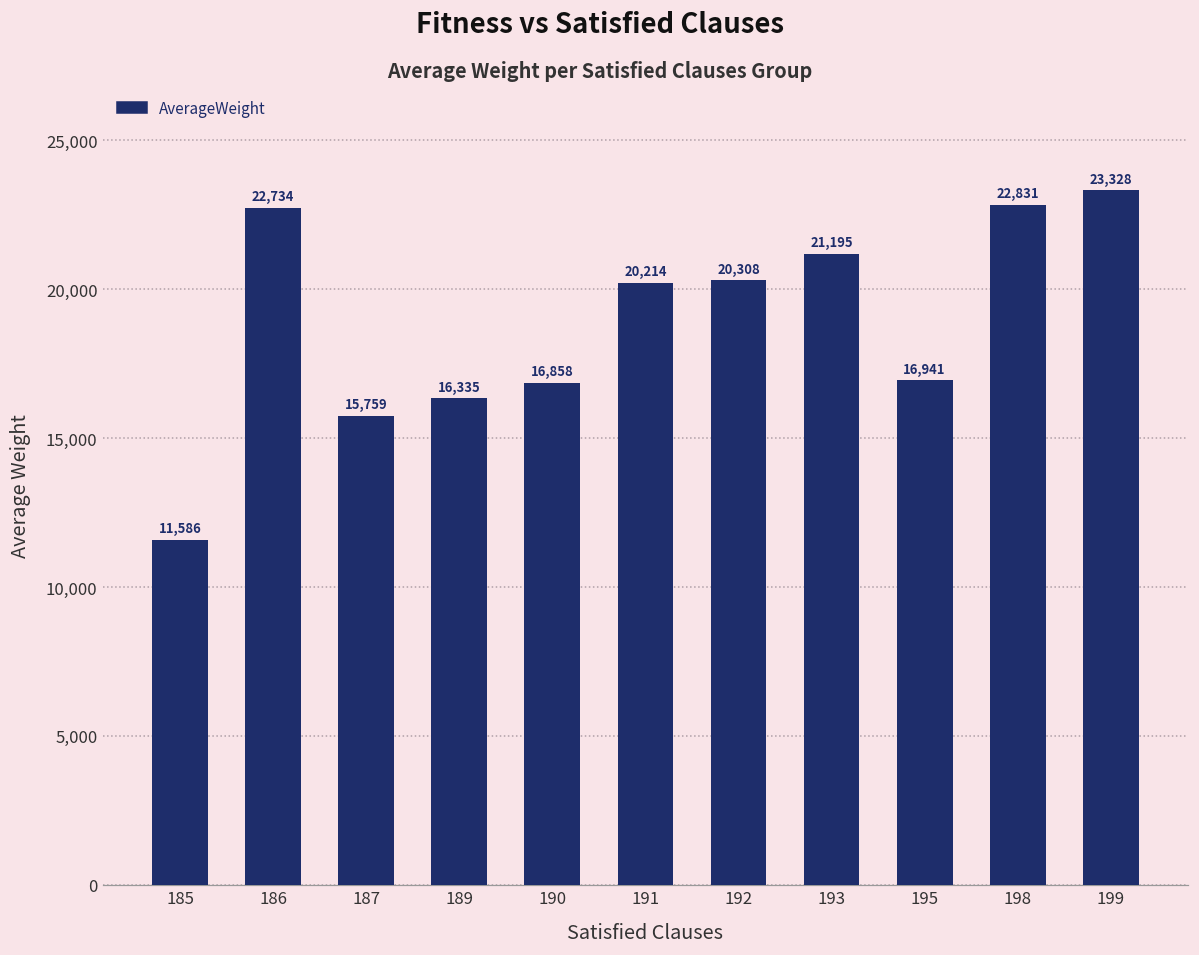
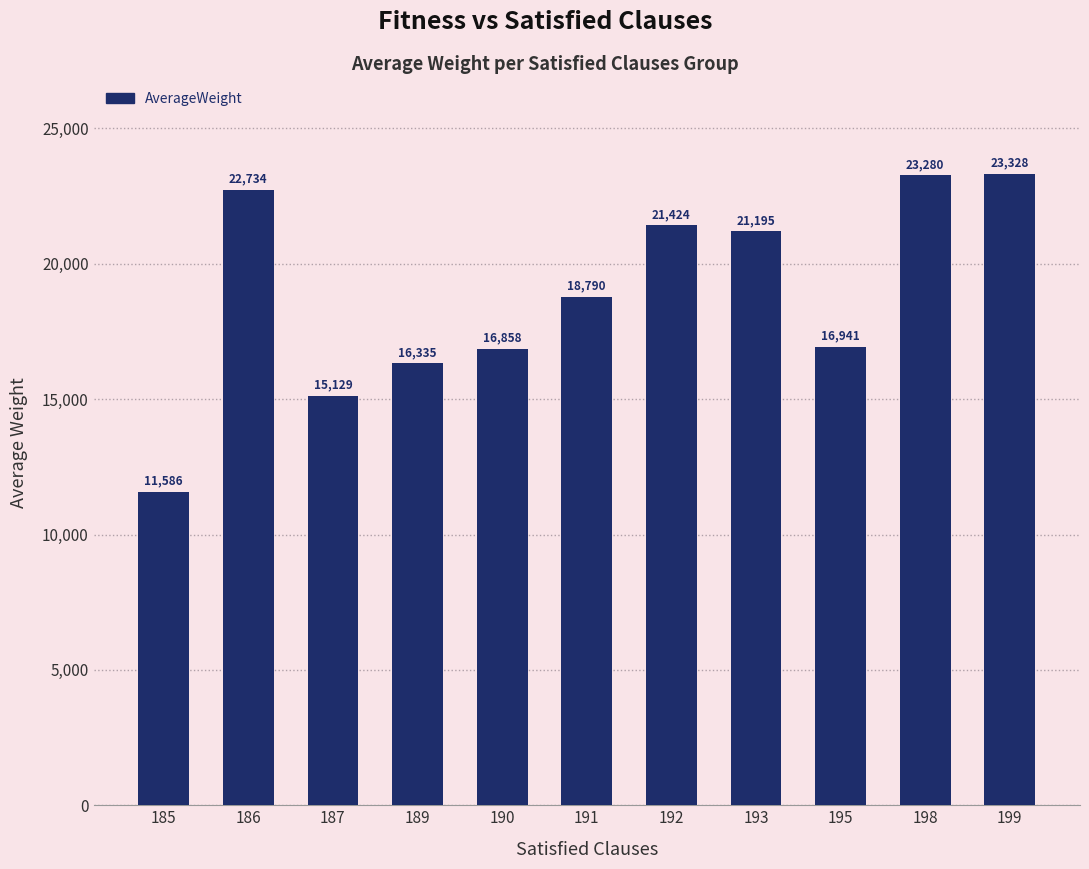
187: 15,759 -> 15,129
191: 20,214 -> 18,790
192: 20,308 -> 21,424
198: 22,831 -> 23,280
